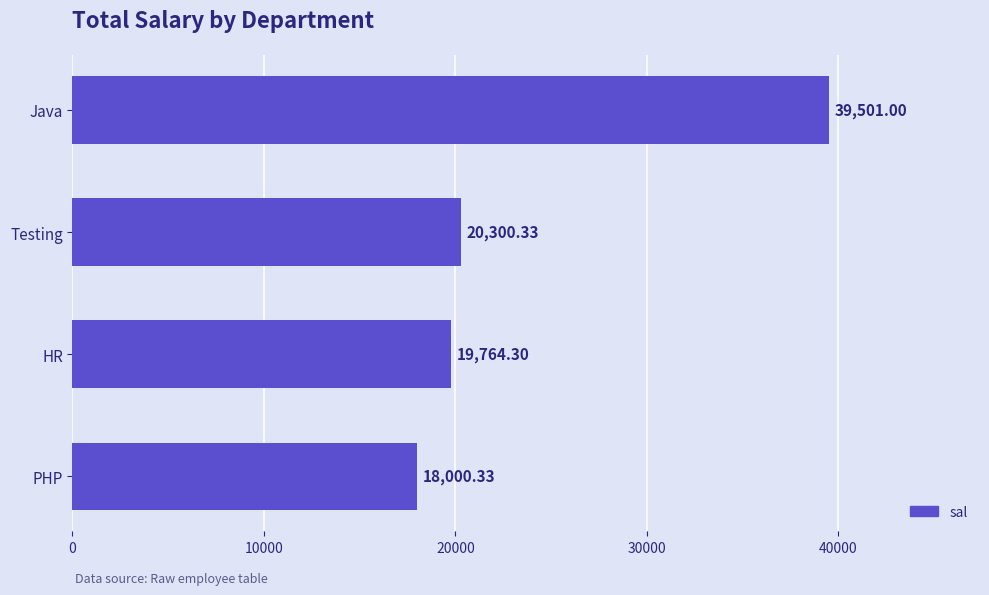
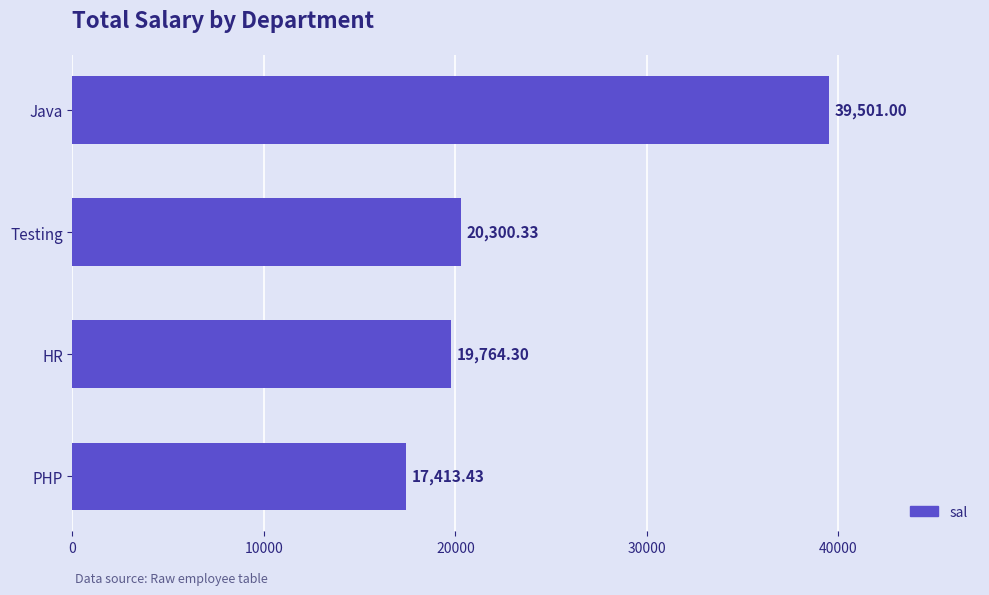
PHP: 18,000.33 -> 17,413.43
